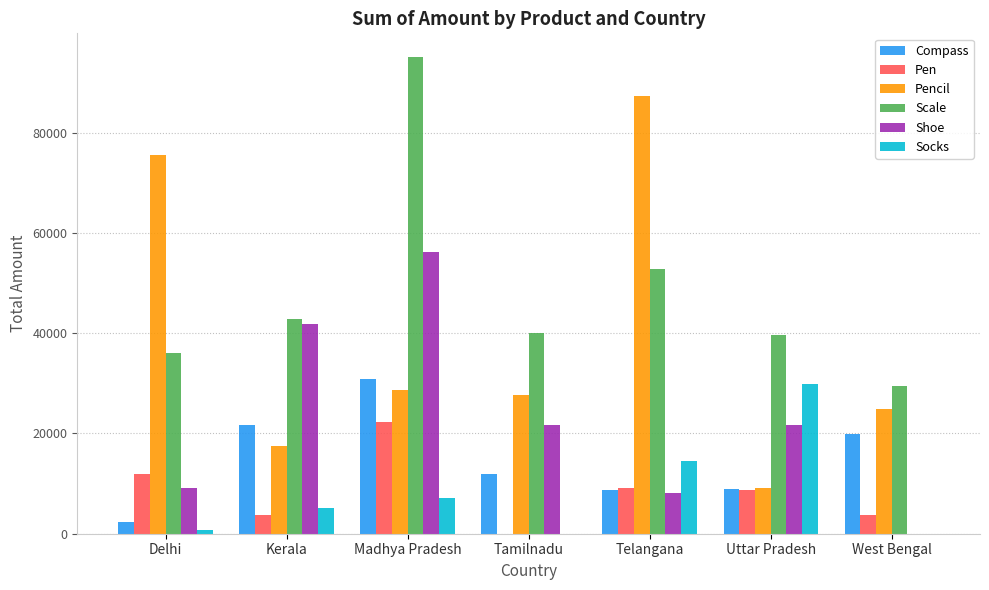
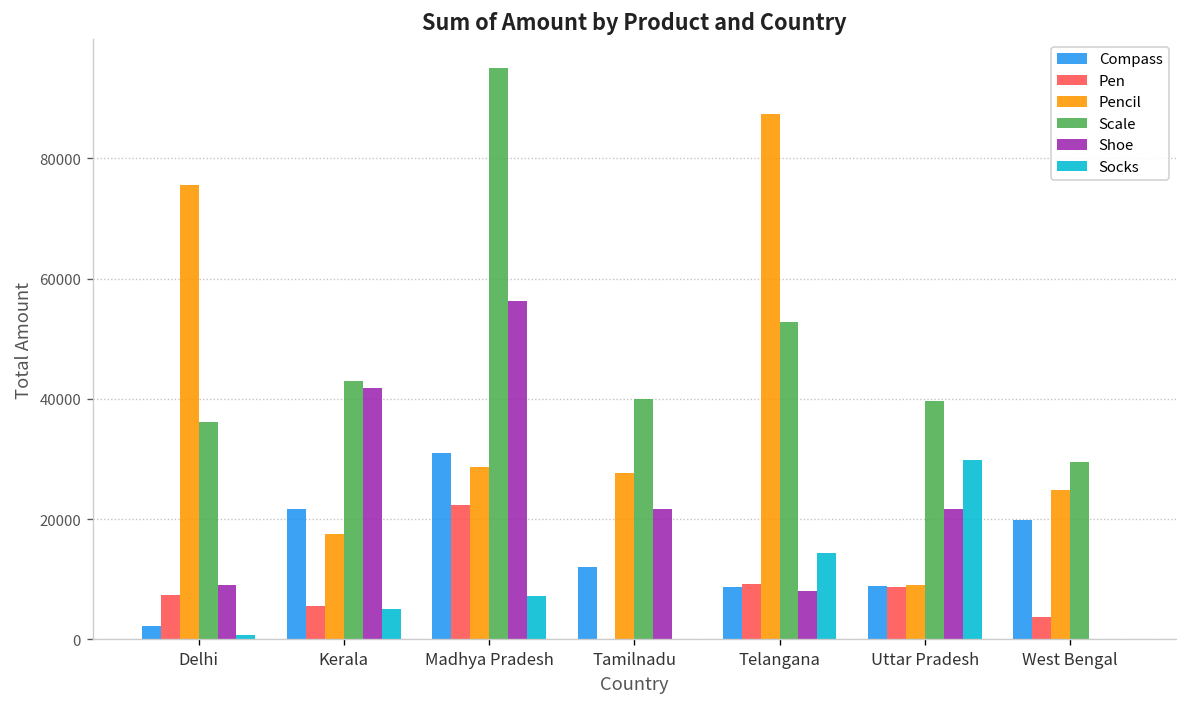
Pen, Delhi: 12000 -> 7000
Pen, Kerala: 4000 -> 6000
